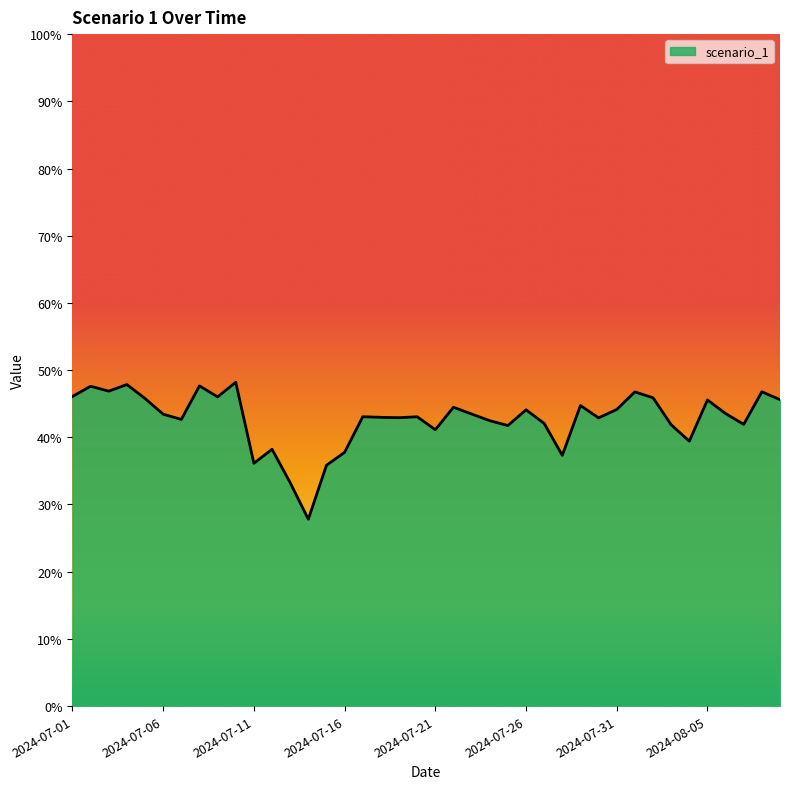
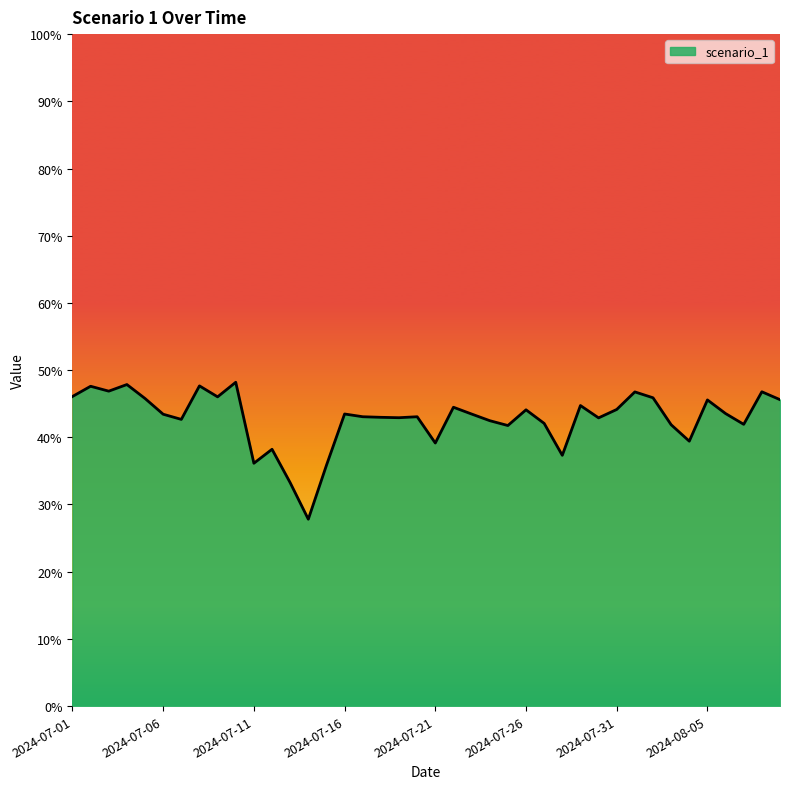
2024-07-16: 38% -> 43%
2024-07-21: 41% -> 39%
